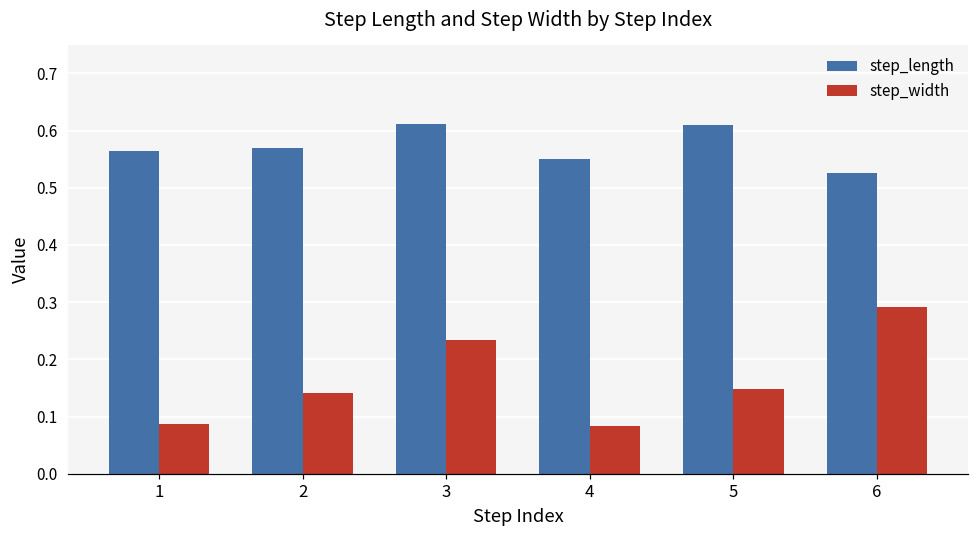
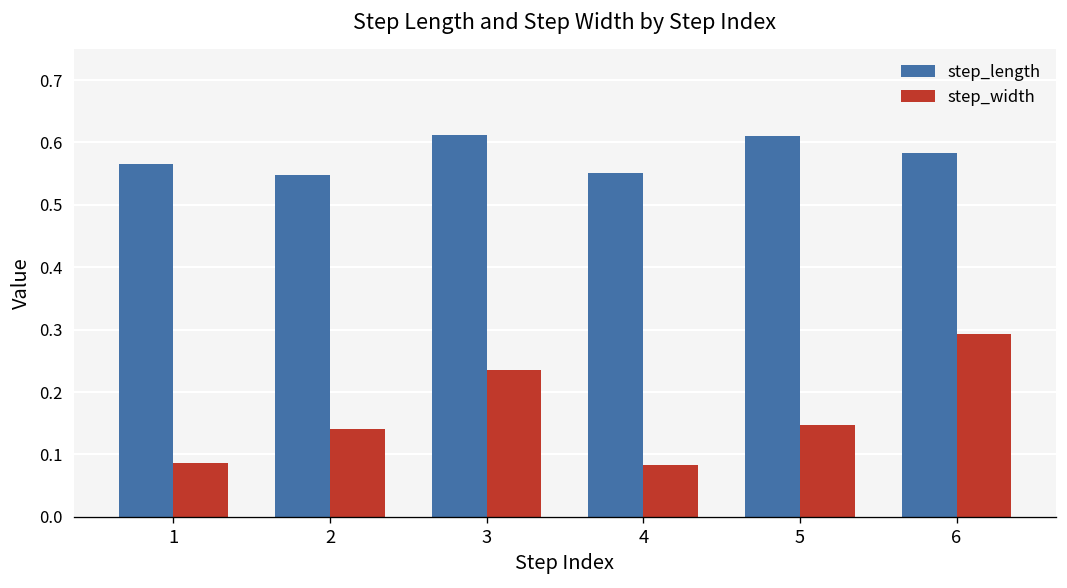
step_length, 2: 0.57 -> 0.55
step_length, 6: 0.53 -> 0.58
